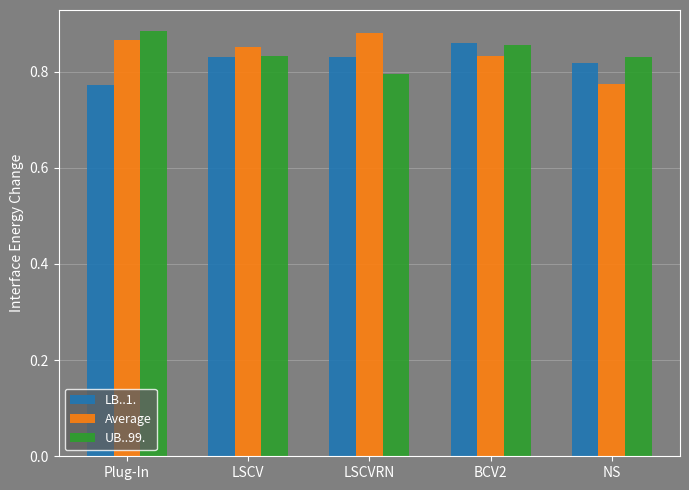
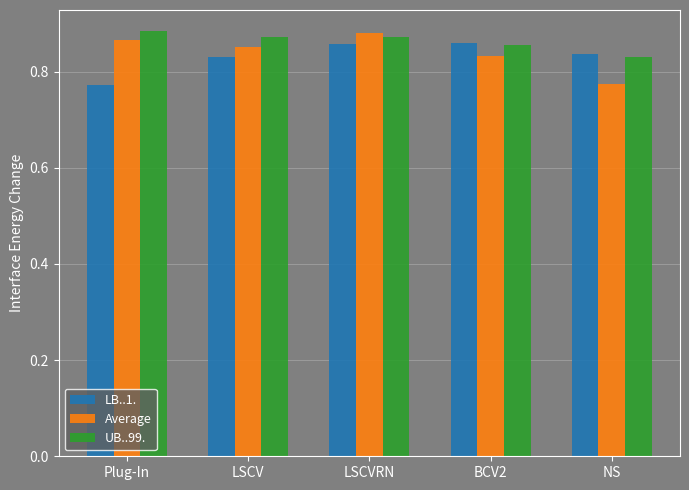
UB..99., LSCV: 0.83 -> 0.87
LB..1., LSCVRN: 0.83 -> 0.86
UB..99., LSCVRN: 0.80 -> 0.87
LB..1., NS: 0.82 -> 0.84
